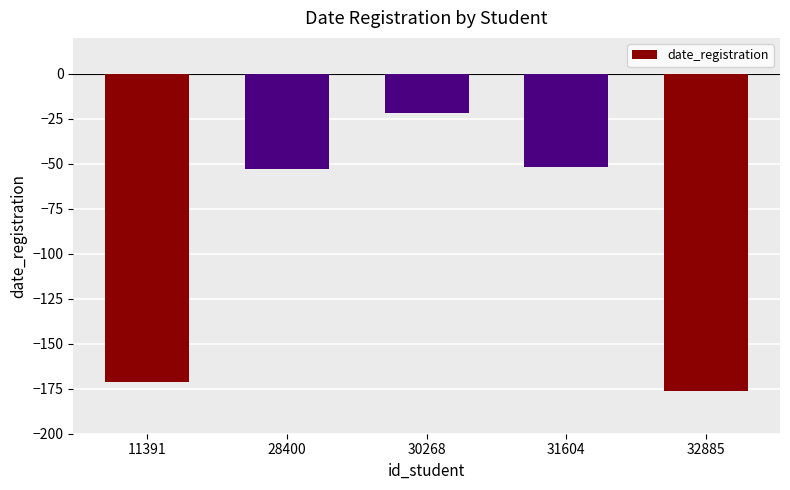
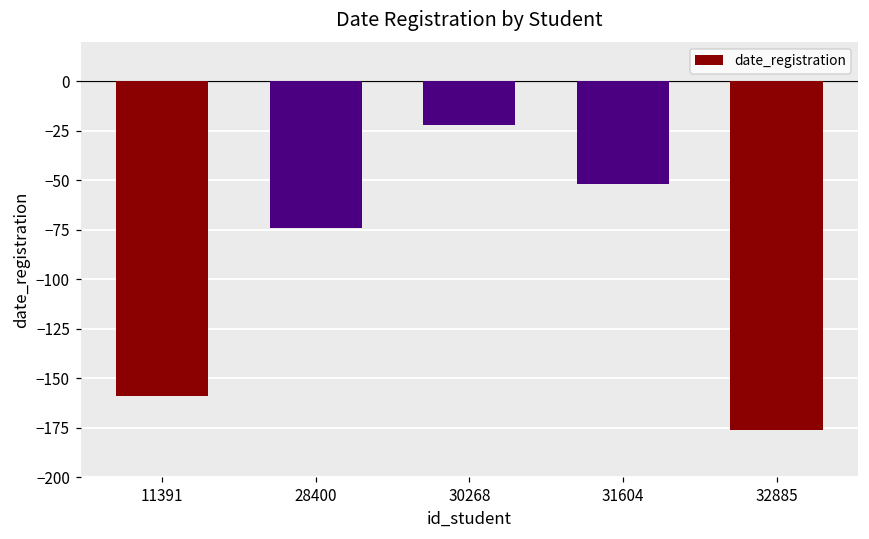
11391: -171 -> -159
28400: -53 -> -74
